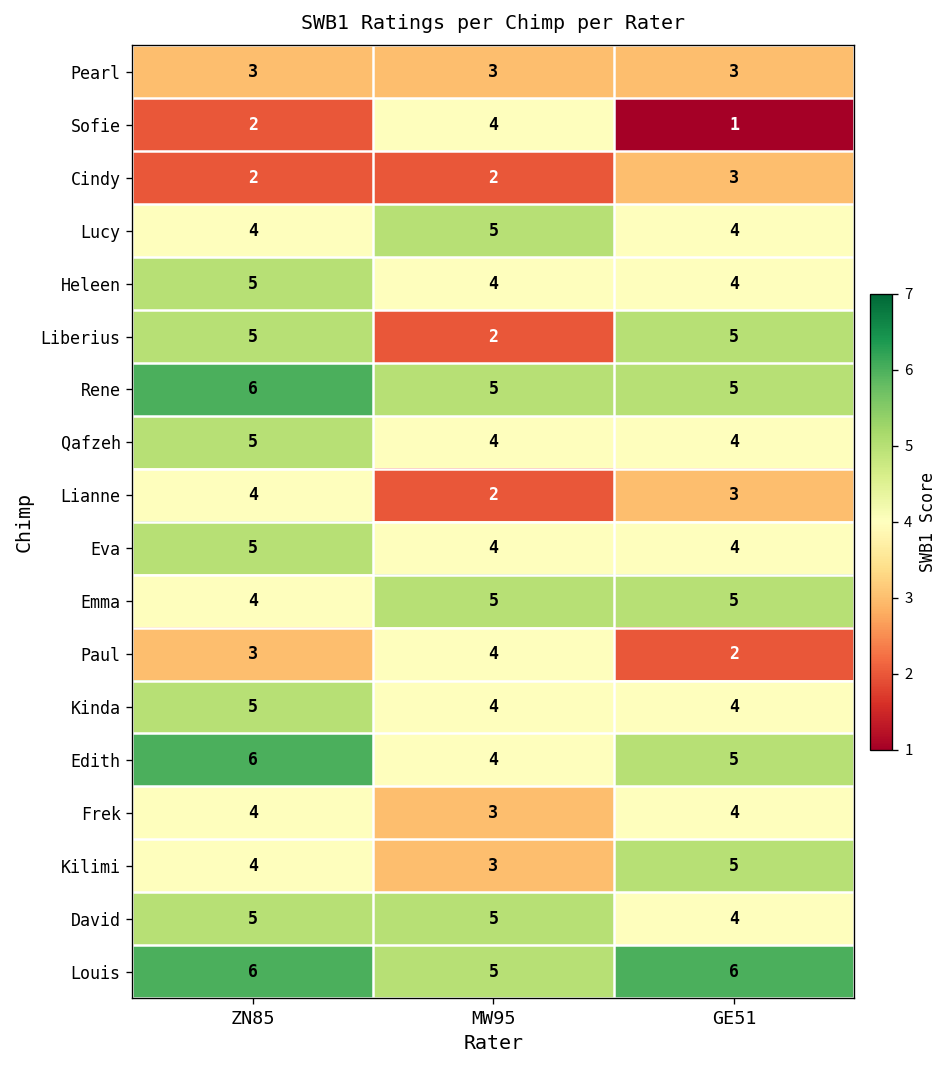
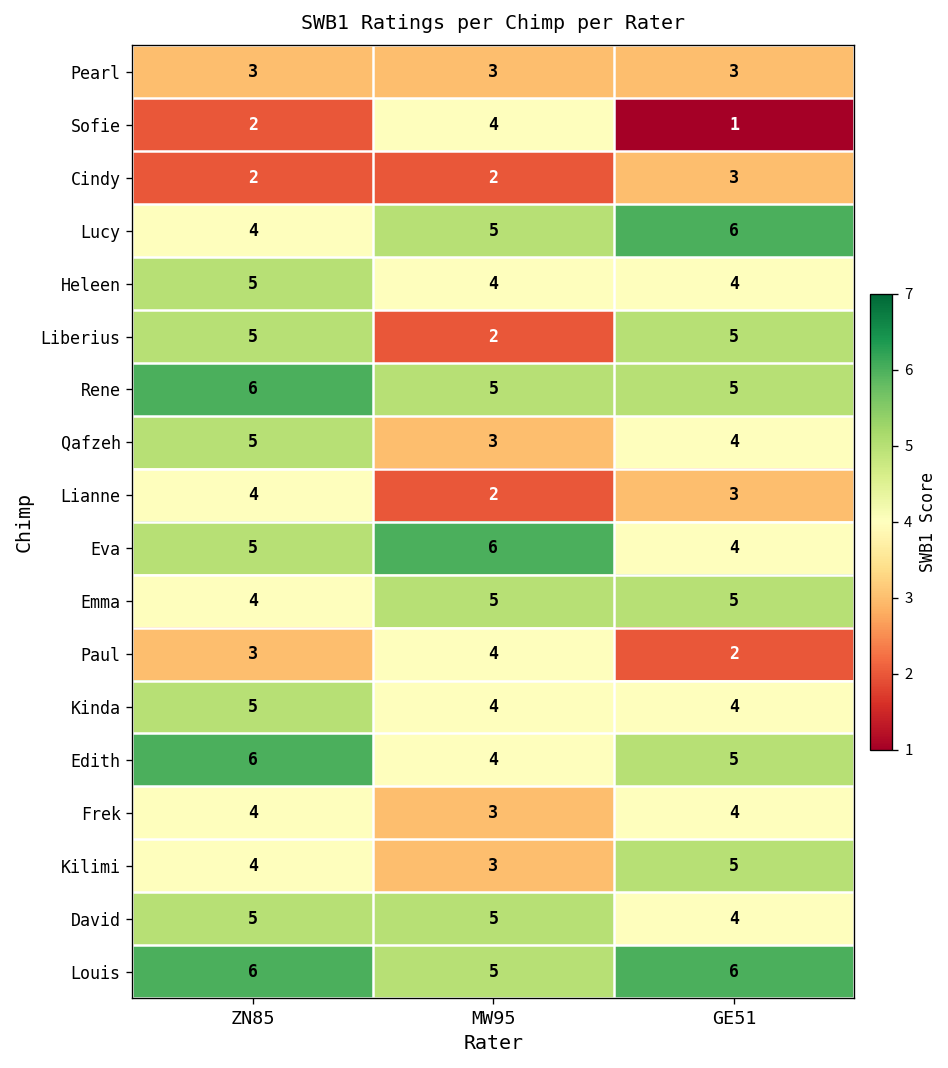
Lucy, GE51: 4 -> 6
Qafzeh, MW95: 4 -> 3
Eva, MW95: 4 -> 6
